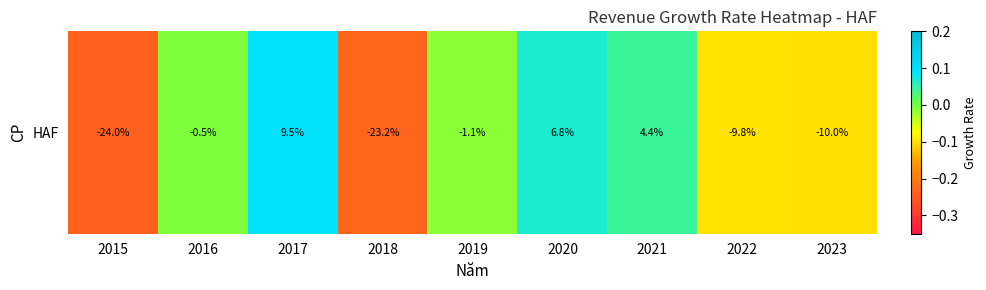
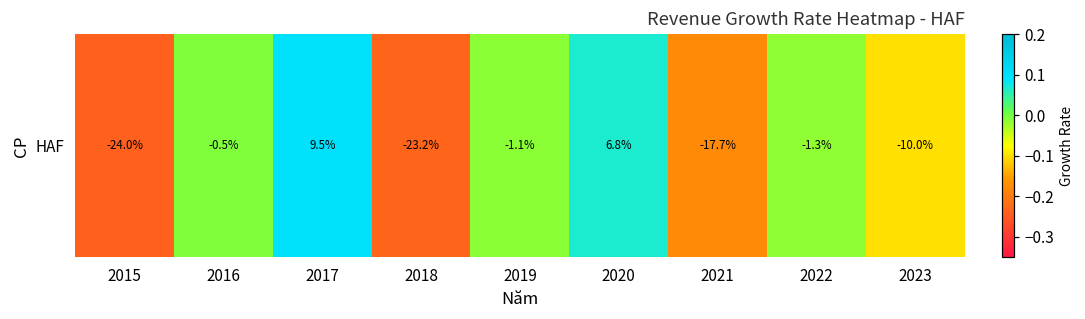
HAF, 2021: 4.4% -> -17.7%
HAF, 2022: -9.8% -> -1.3%
